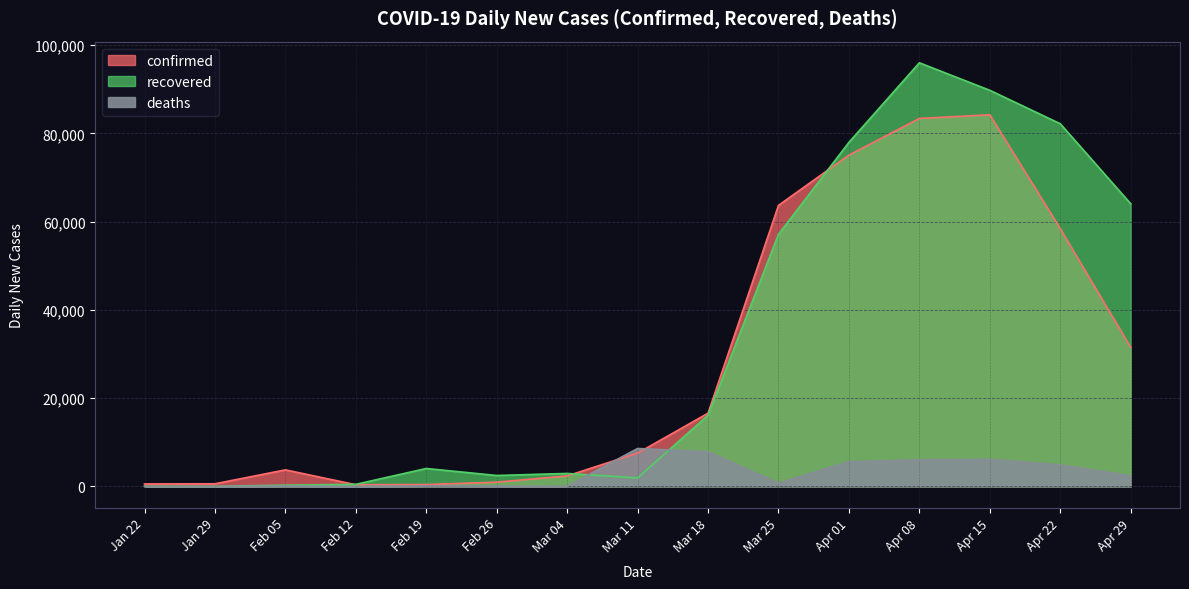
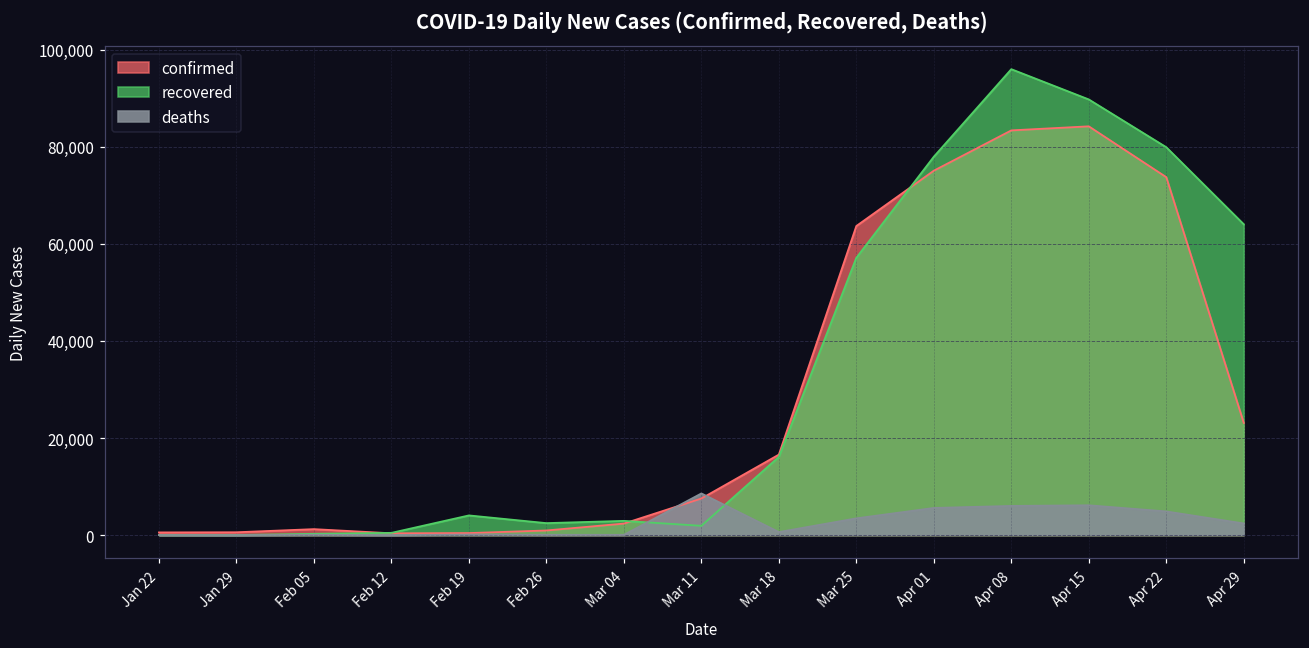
confirmed, Feb 05: 4,000 -> 1,000
deaths, Mar 18: 8,000 -> 1,000
deaths, Mar 25: 1,000 -> 3,000
confirmed, Apr 22: 58,000 -> 74,000
recovered, Apr 22: 82,000 -> 80,000
confirmed, Apr 29: 32,000 -> 23,000
